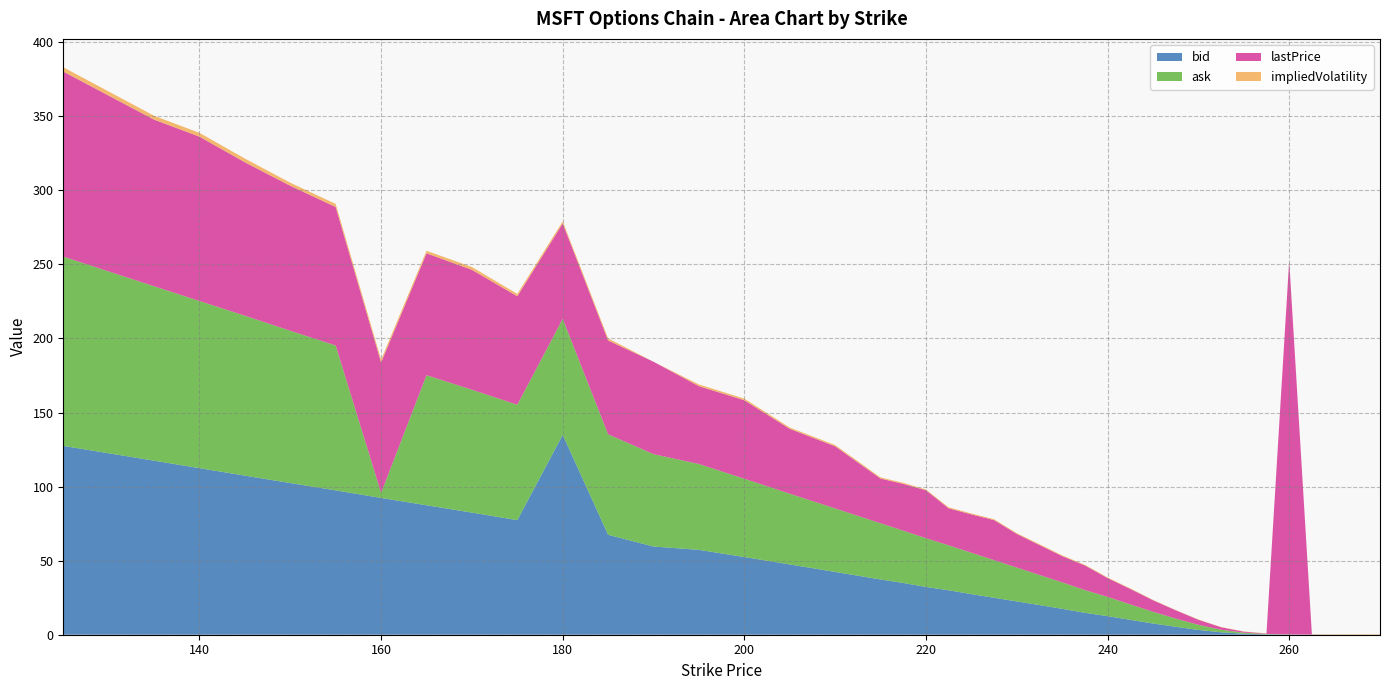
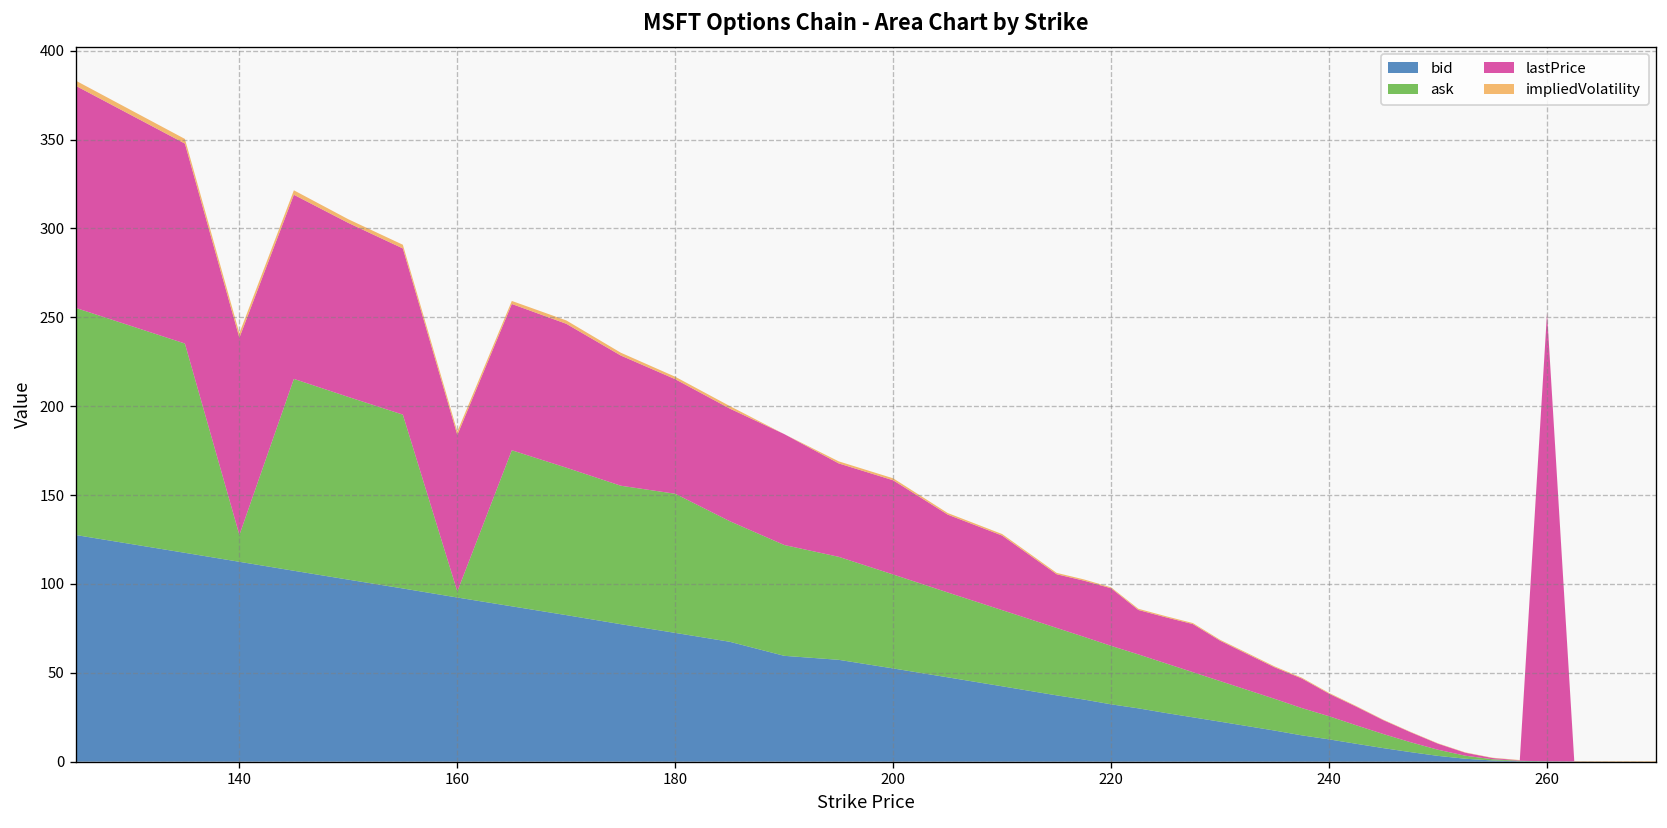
ask, 140: 113 -> 15
bid, 180: 135 -> 72
